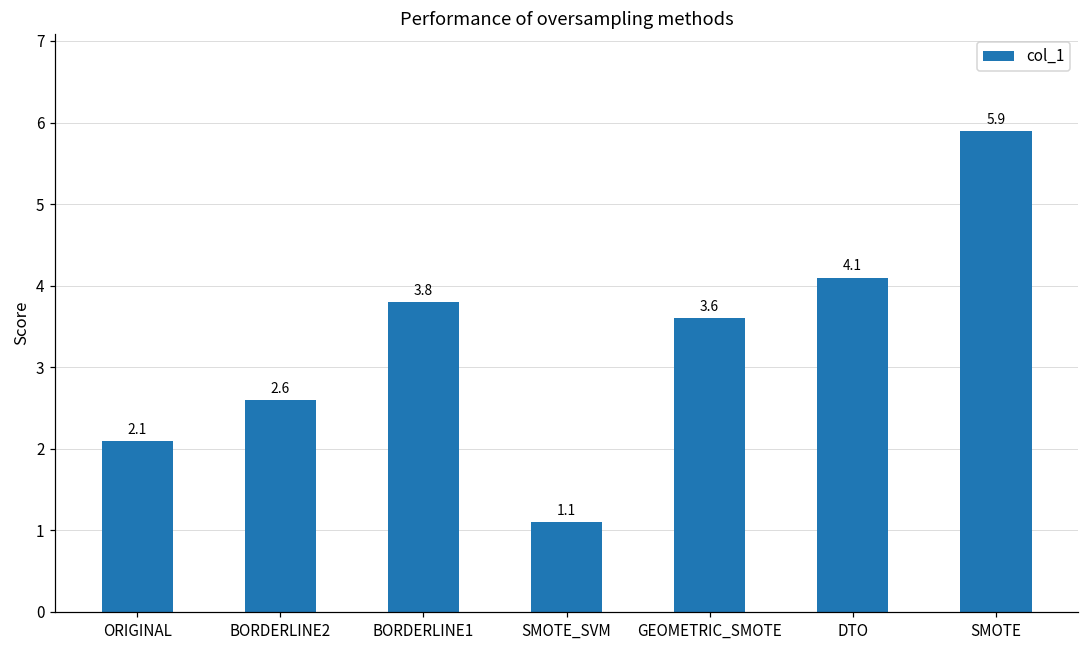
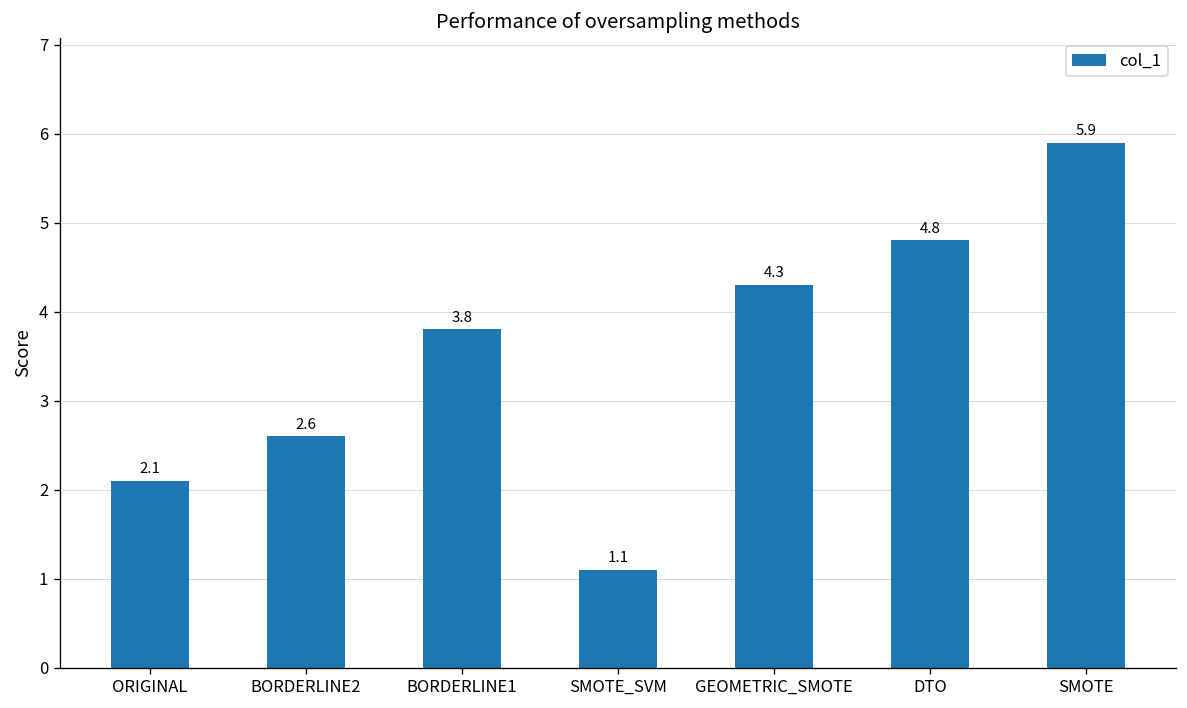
GEOMETRIC_SMOTE: 3.6 -> 4.3
DTO: 4.1 -> 4.8
